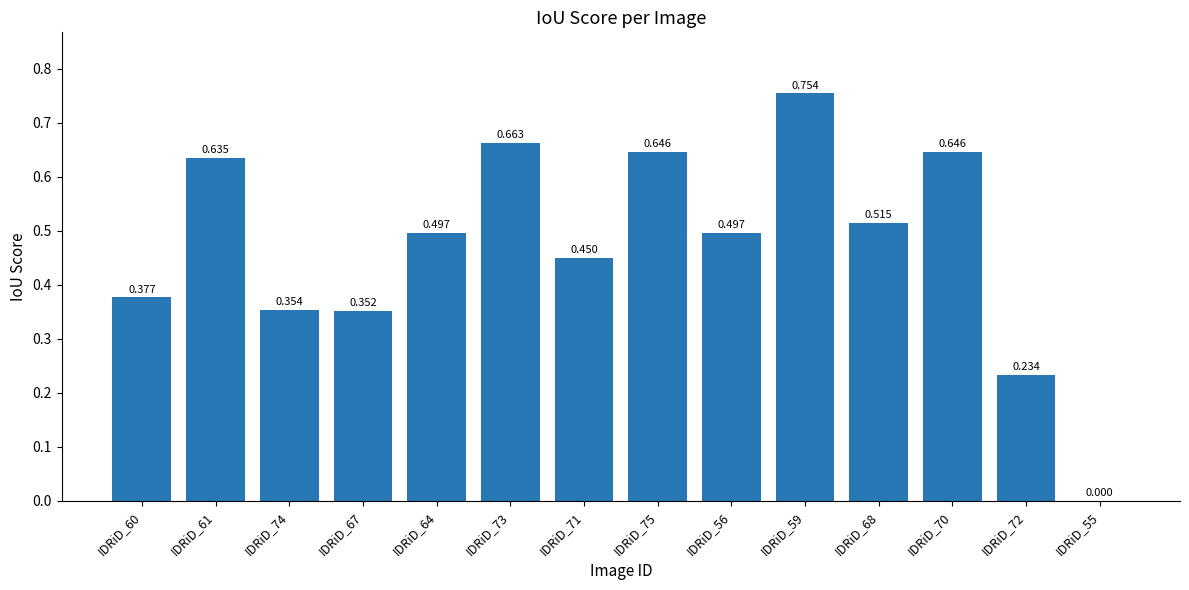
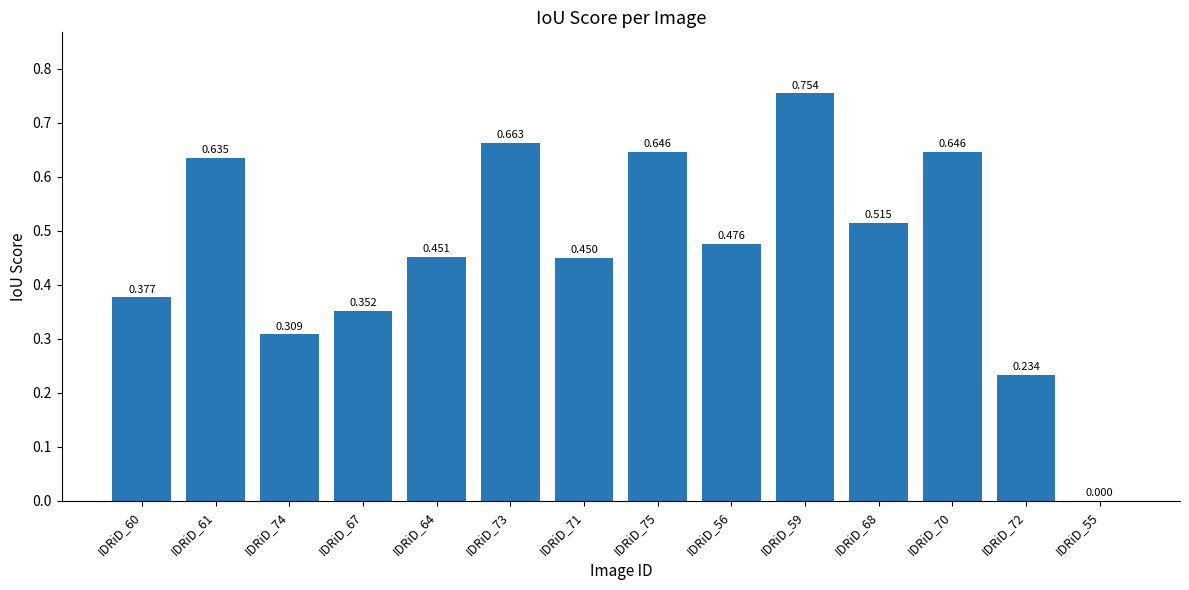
IDRiD_74: 0.354 -> 0.309
IDRiD_64: 0.497 -> 0.451
IDRiD_56: 0.497 -> 0.476
